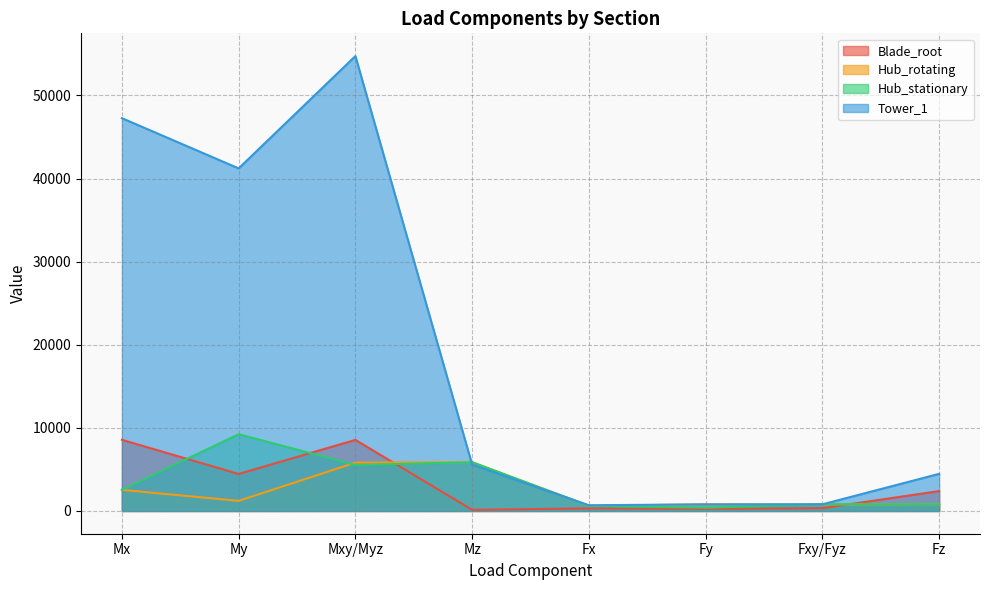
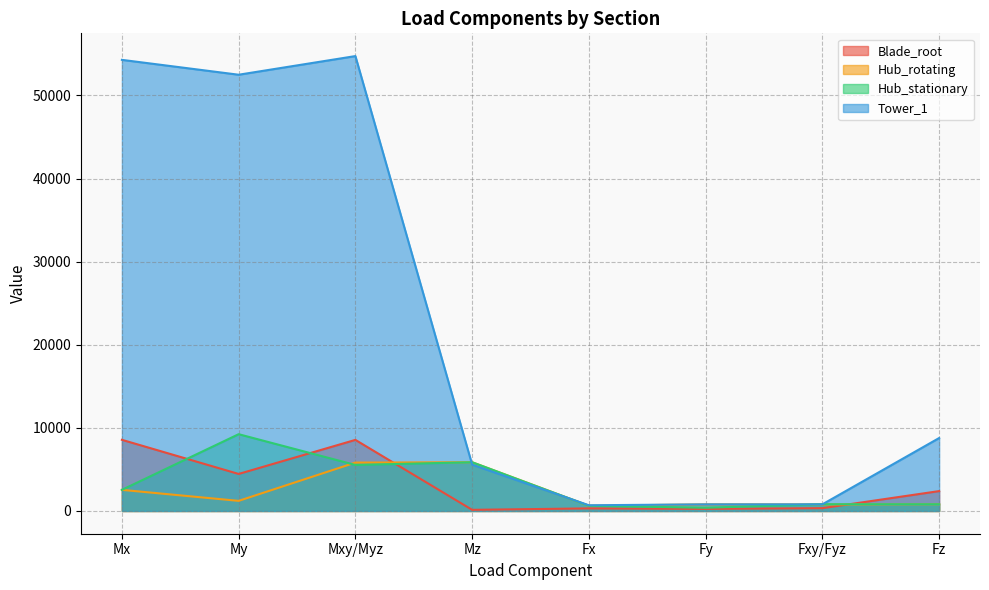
Tower_1, Mx: 47000 -> 54000
Tower_1, My: 41000 -> 52000
Tower_1, Fz: 4000 -> 9000
